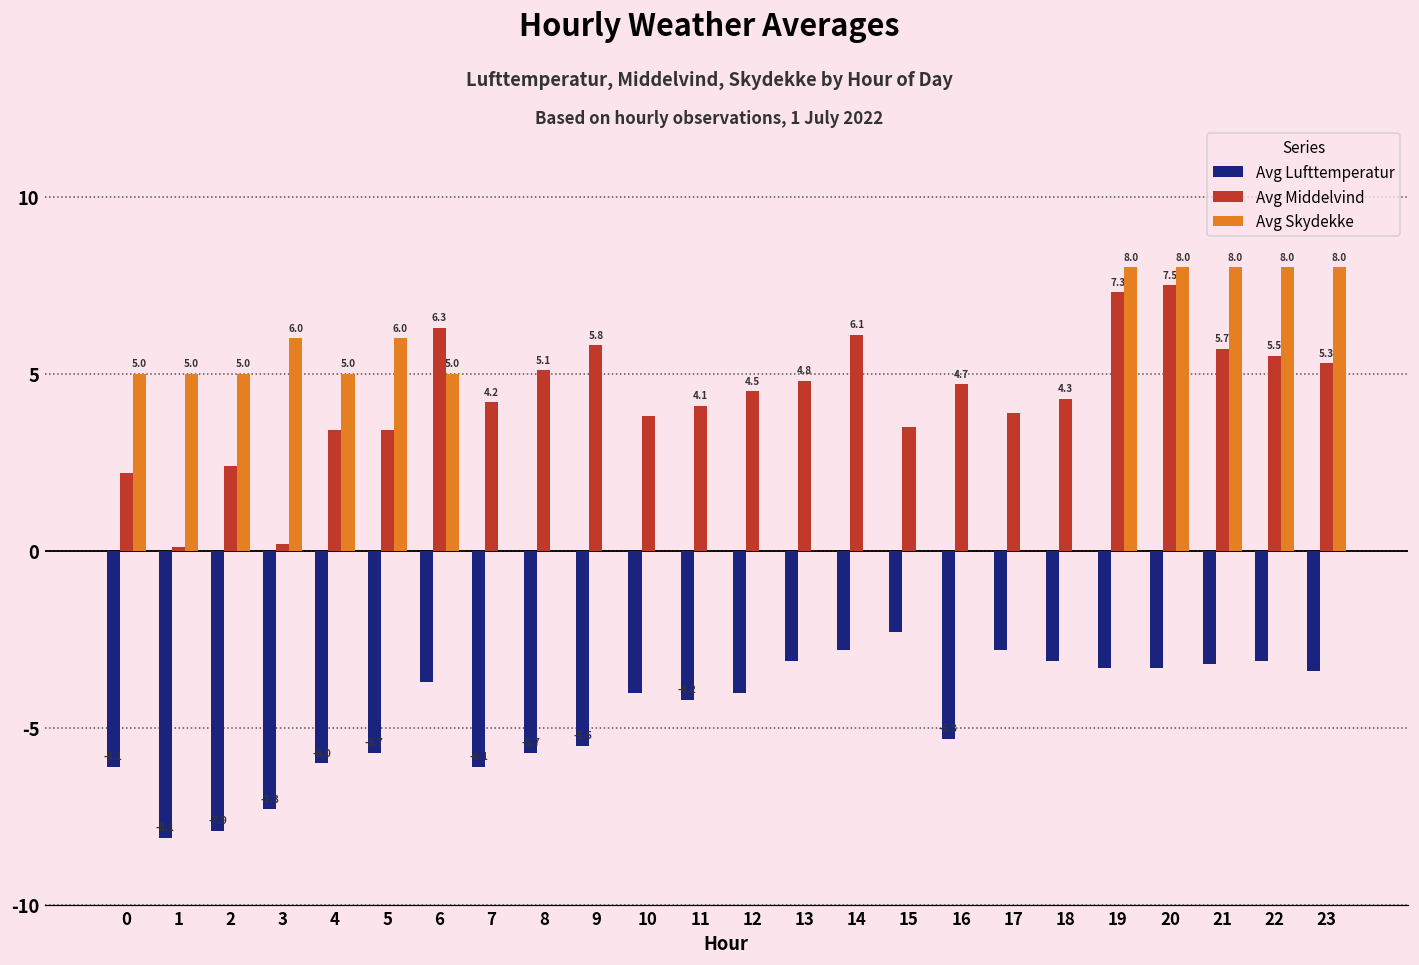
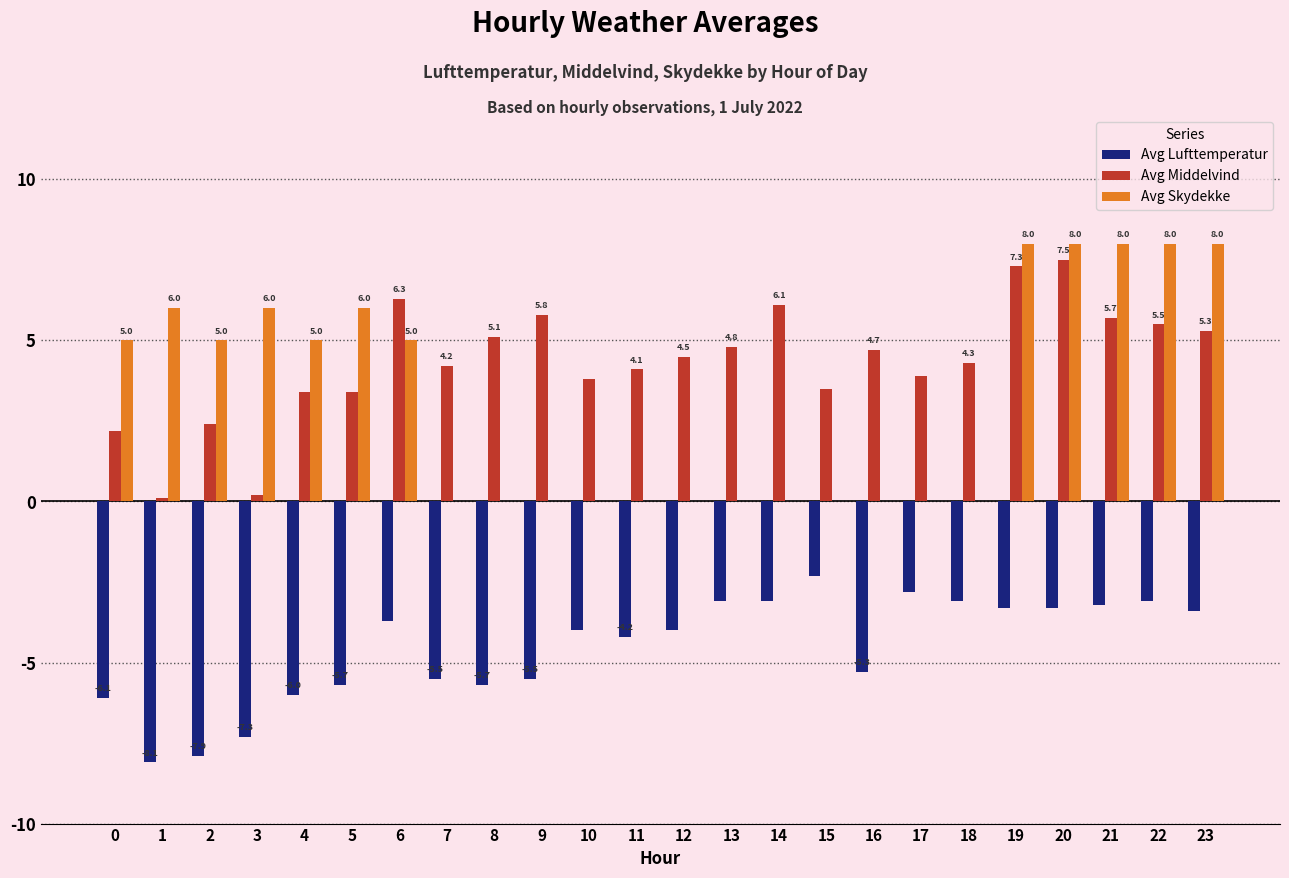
Avg Skydekke, 1: 5.0 -> 6.0
Avg Lufttemperatur, 7: -6.1 -> -5.5
Avg Lufttemperatur, 14: -2.8 -> -3.1
